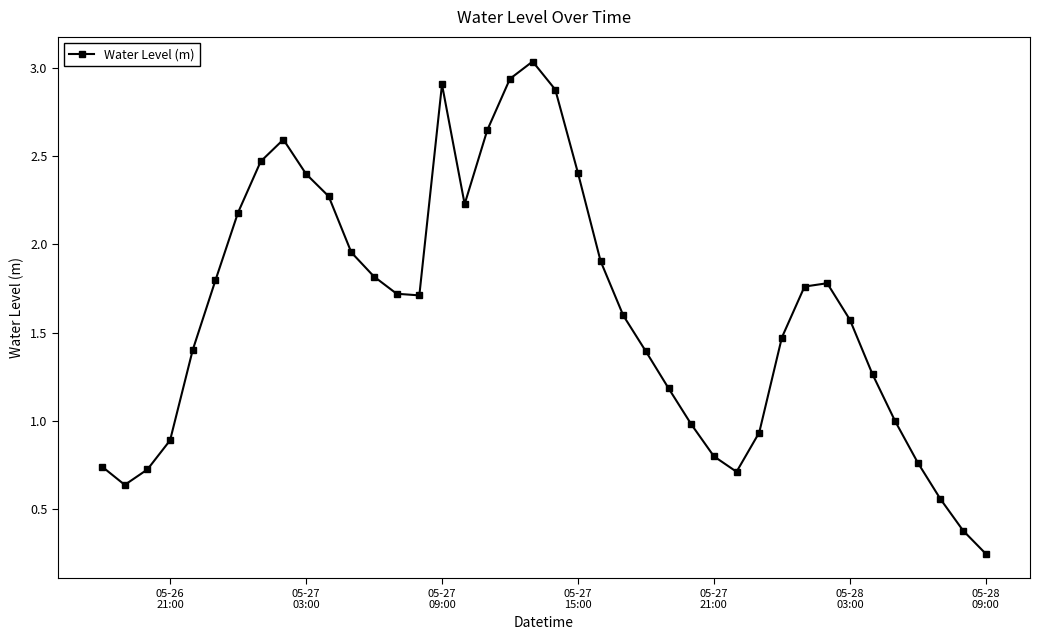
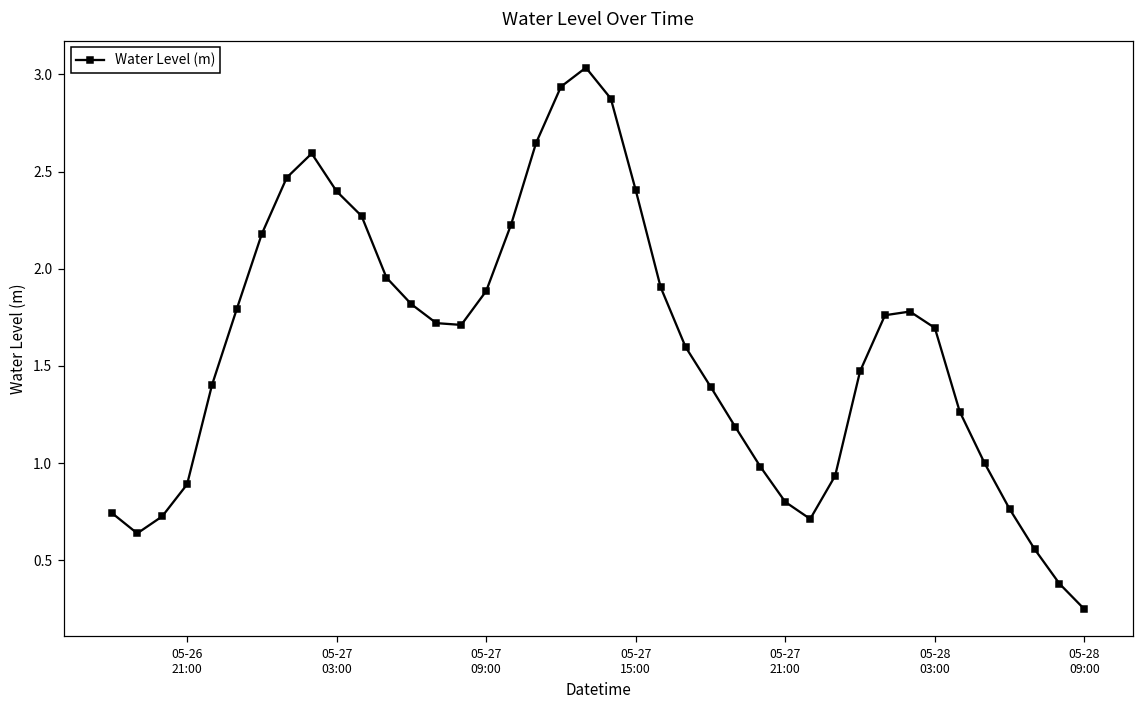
05-27 09:00: 2.90 -> 1.89
05-28 03:00: 1.57 -> 1.70
